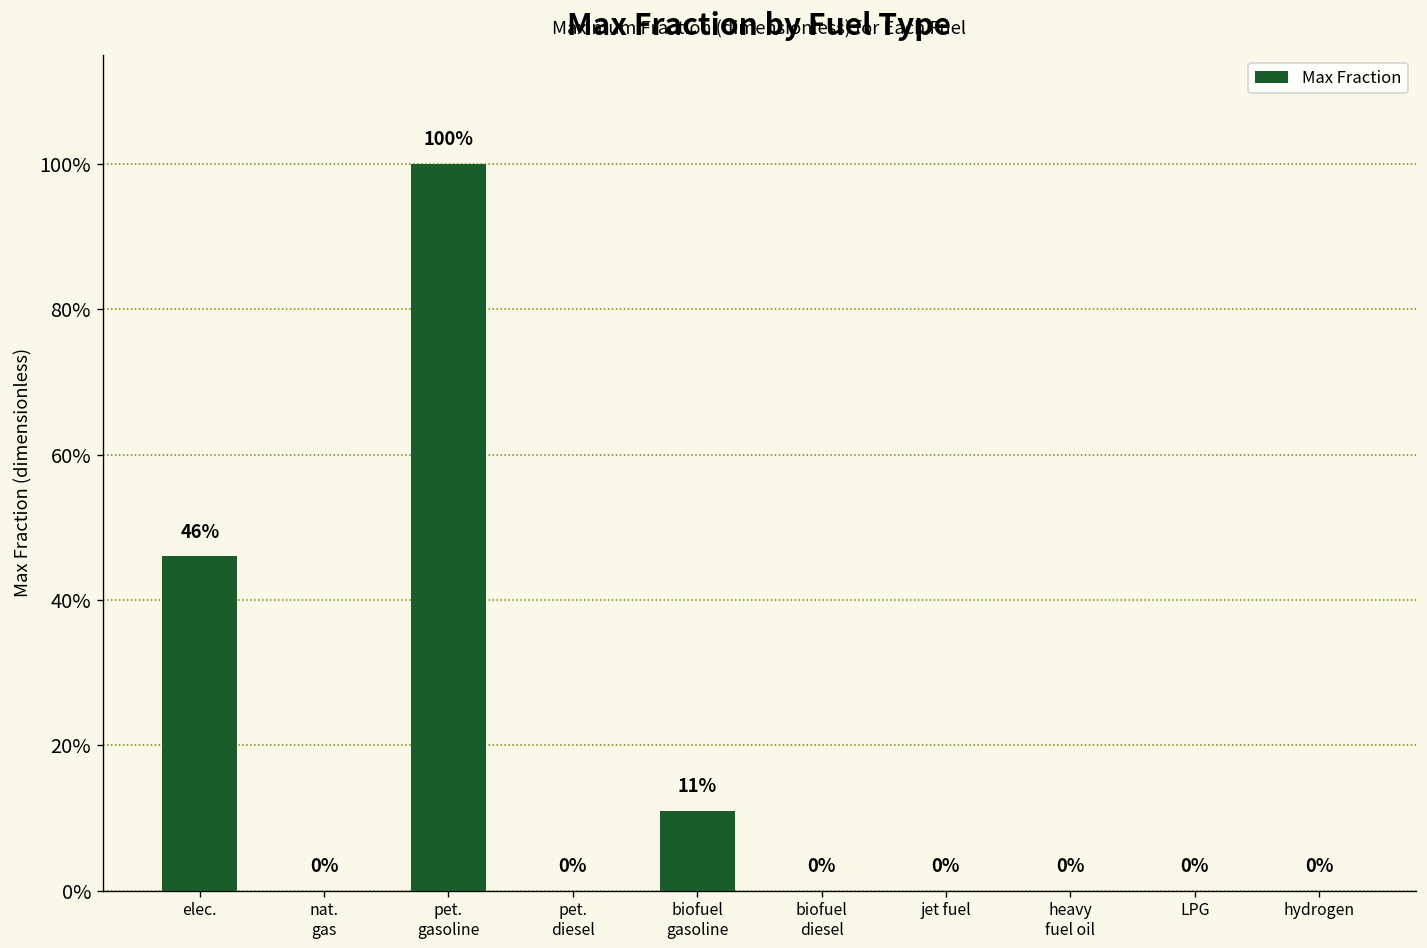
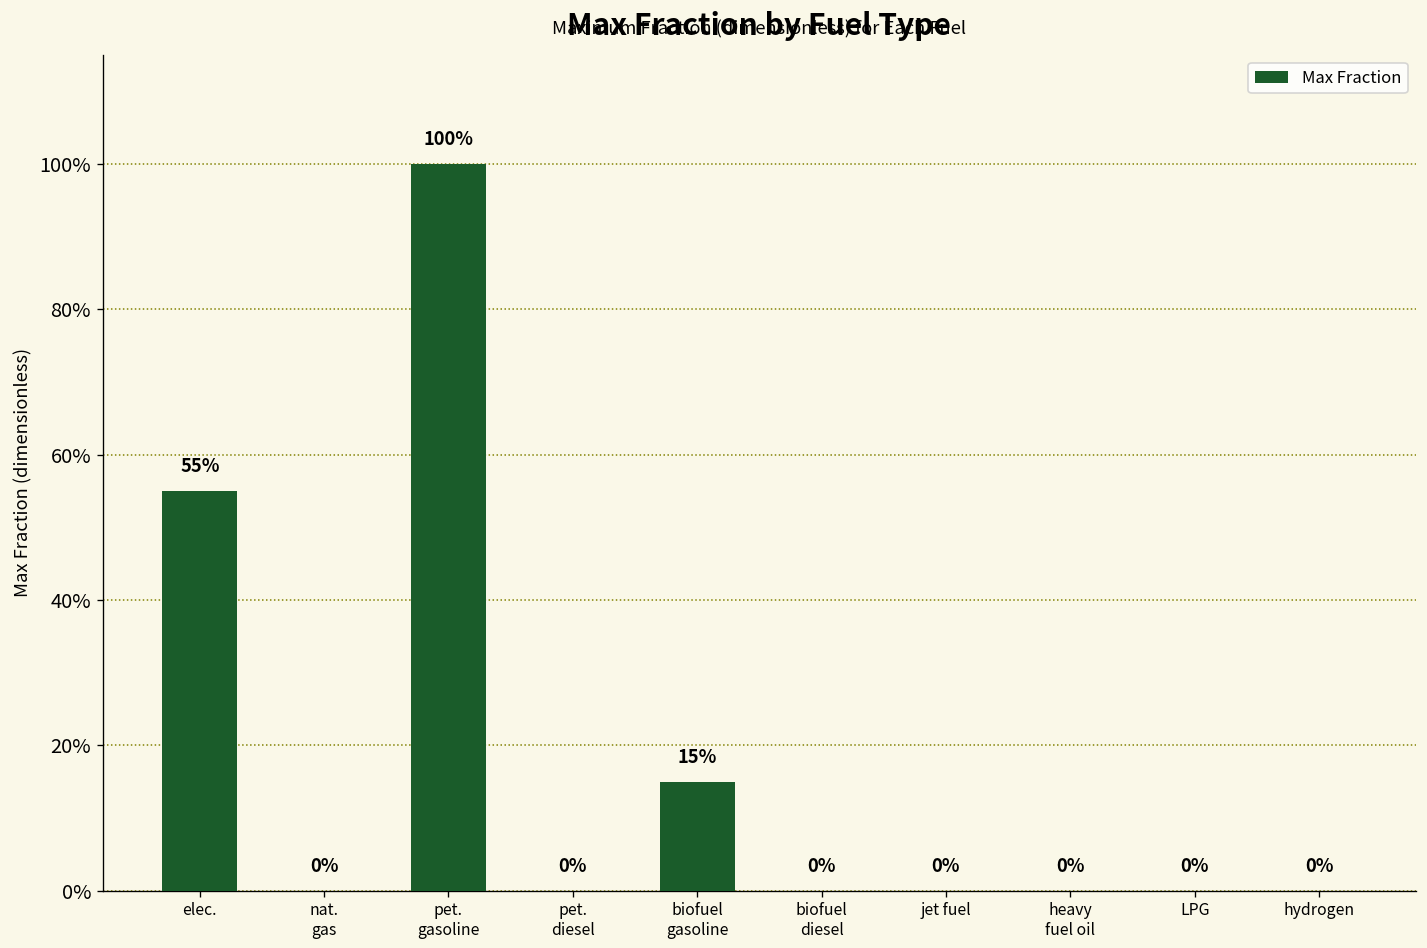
elec.: 46% -> 55%
biofuel gasoline: 11% -> 15%
